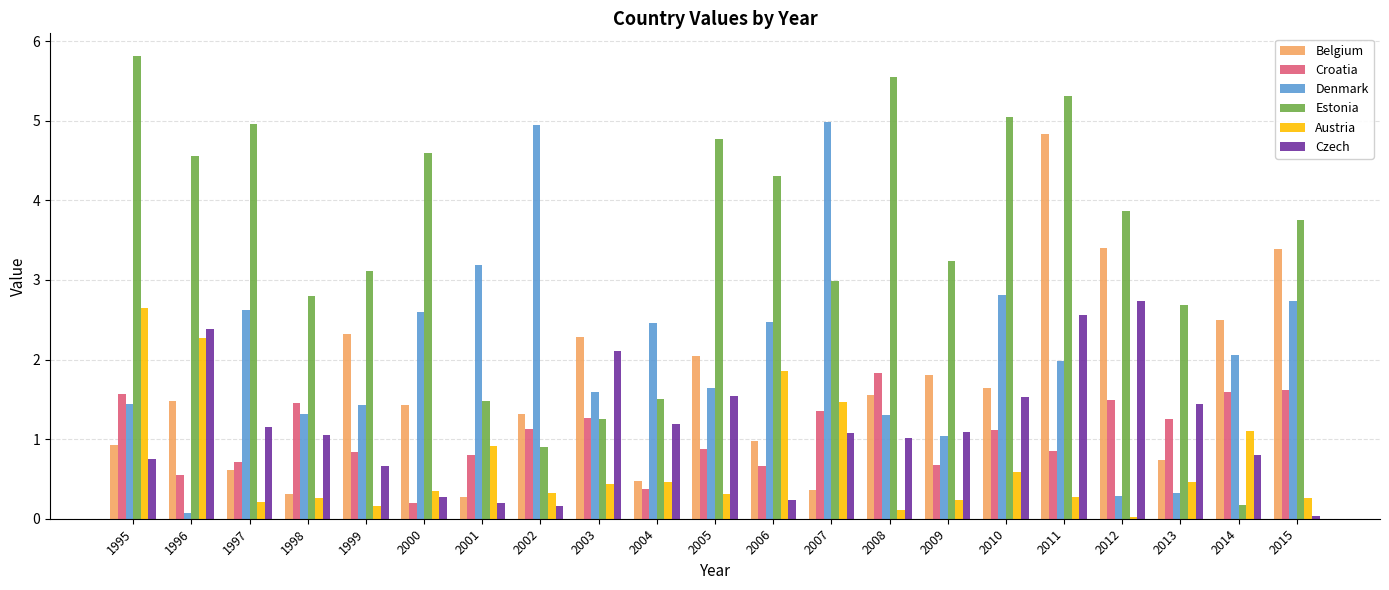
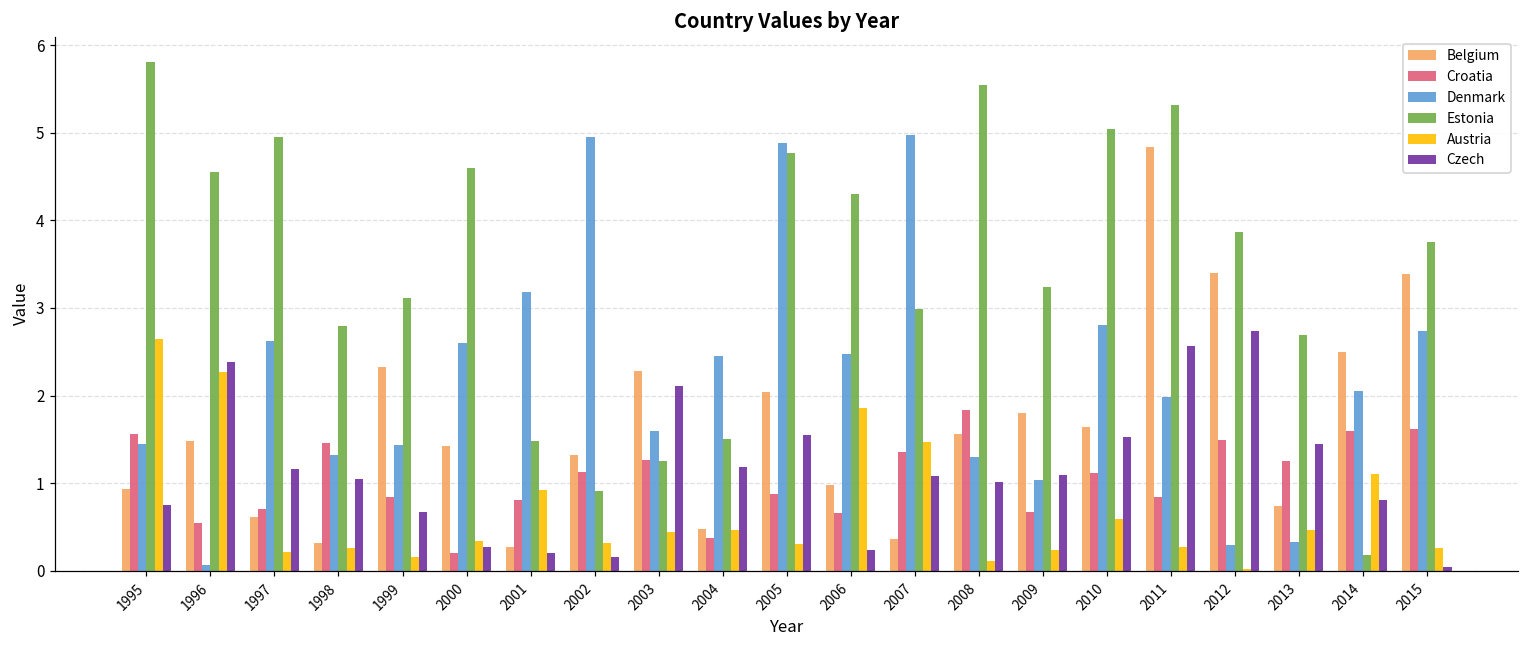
Denmark, 2005: 1.6 -> 4.9
